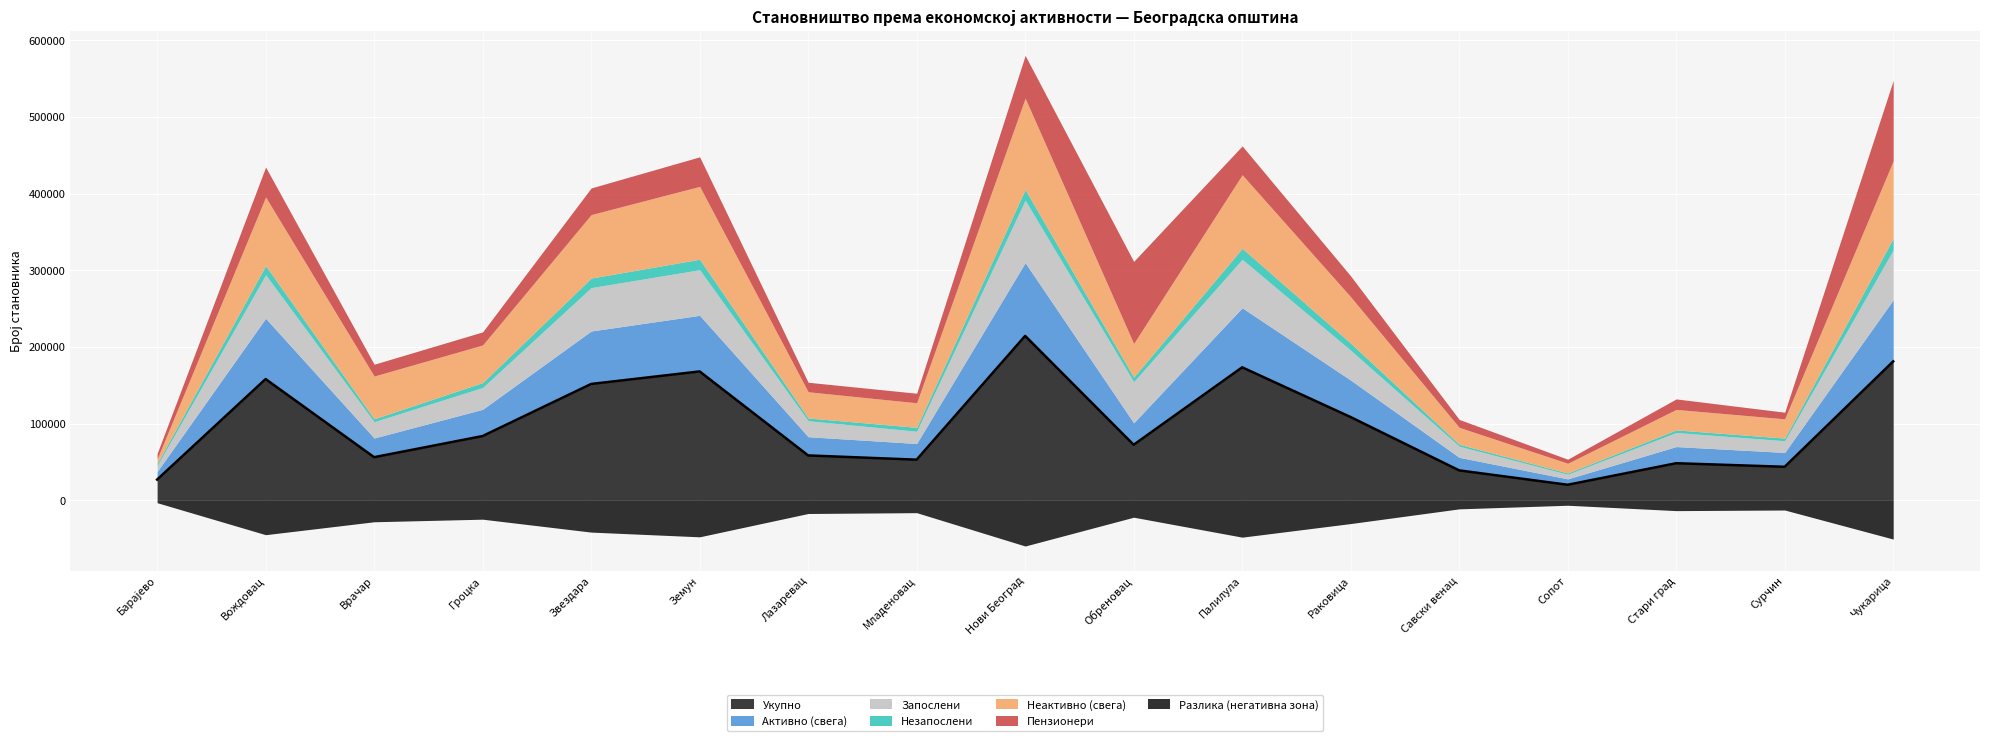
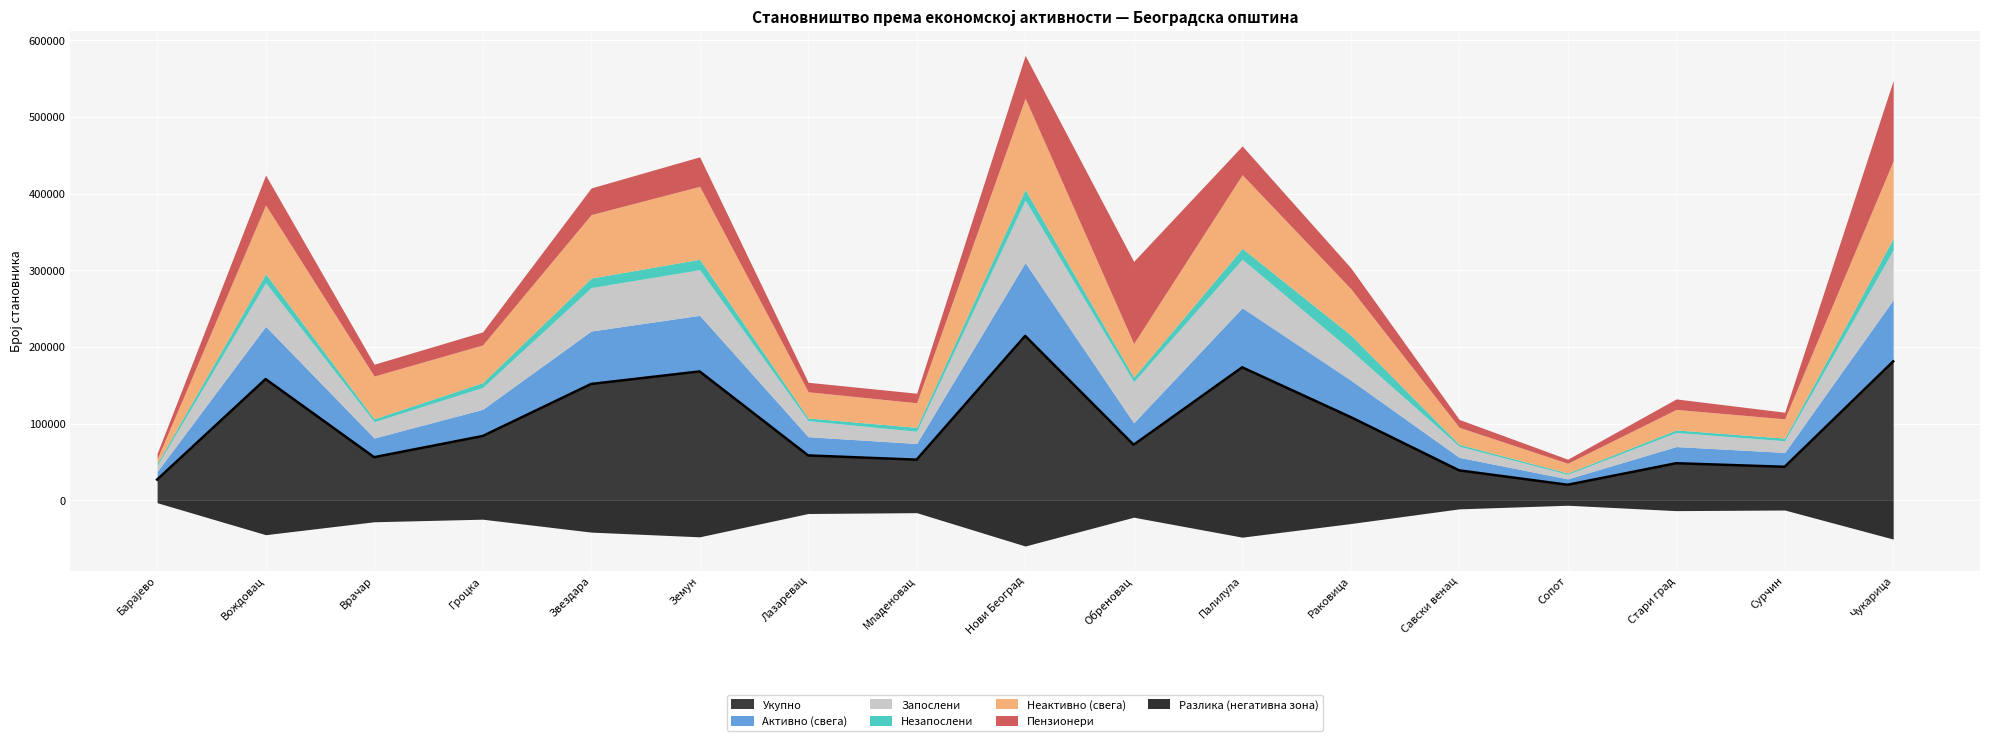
Активно (свега), Вождовац: 80000 -> 70000
Незапослени, Раковица: 10000 -> 20000
